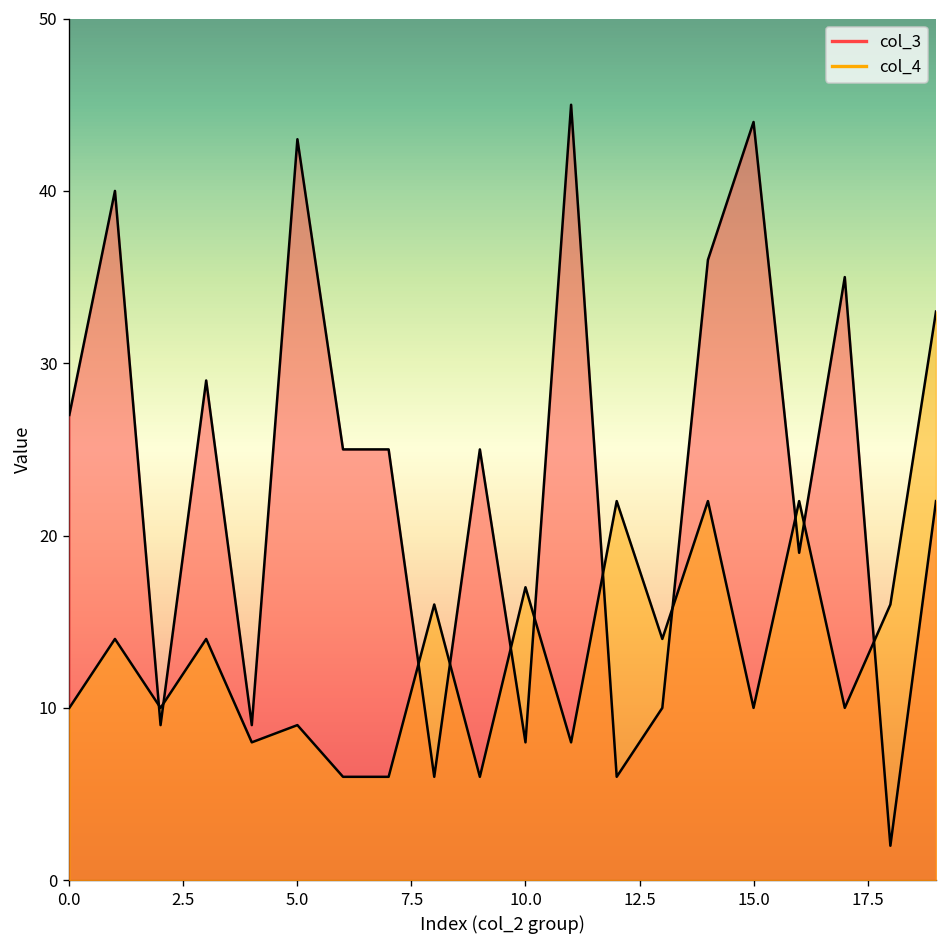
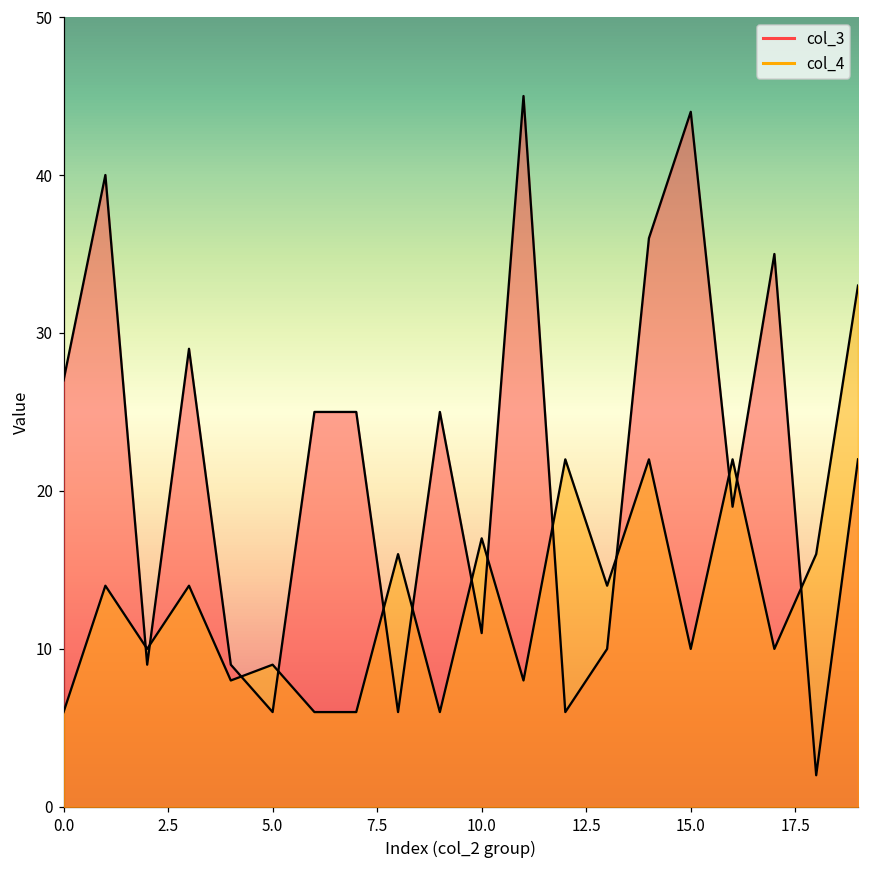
col_4, 0.0: 10 -> 6
col_3, 5.0: 43 -> 6
col_3, 10.0: 8 -> 11
